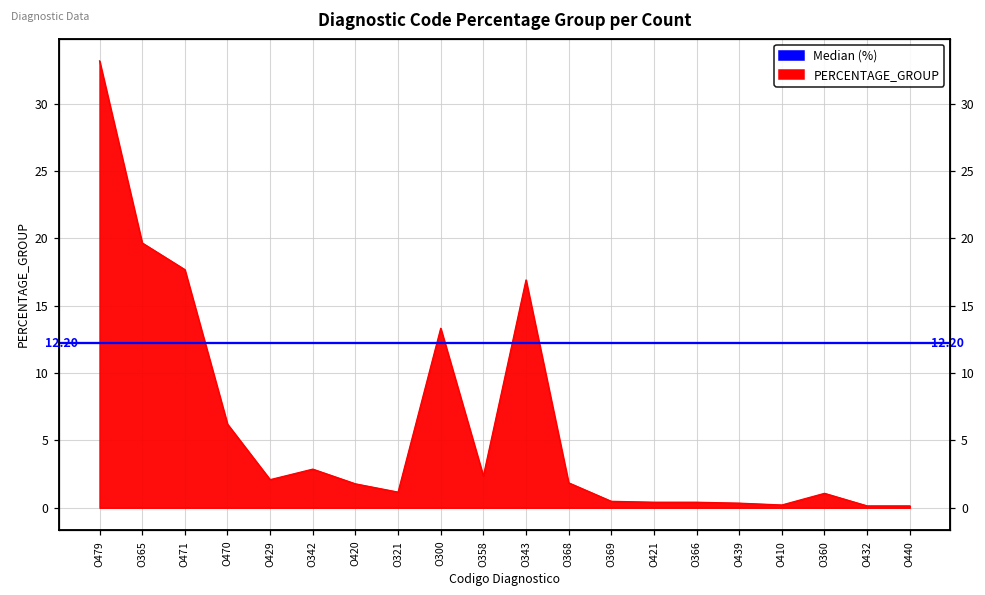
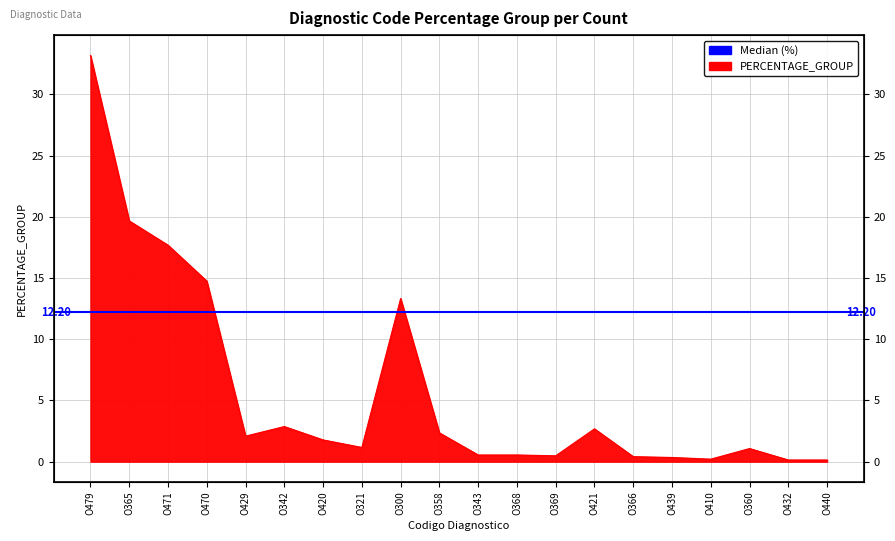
O470: 6.2 -> 14.7
O343: 16.9 -> 0.5
O368: 1.9 -> 0.5
O421: 0.4 -> 2.7
